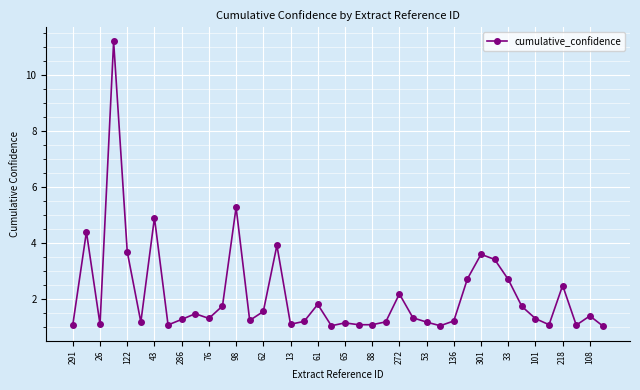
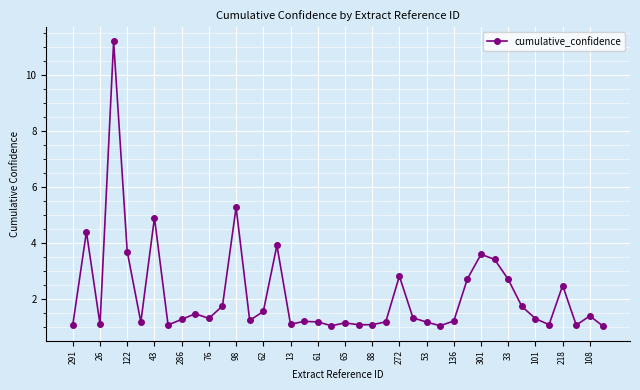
61: 1.8 -> 1.2
272: 2.2 -> 2.8
